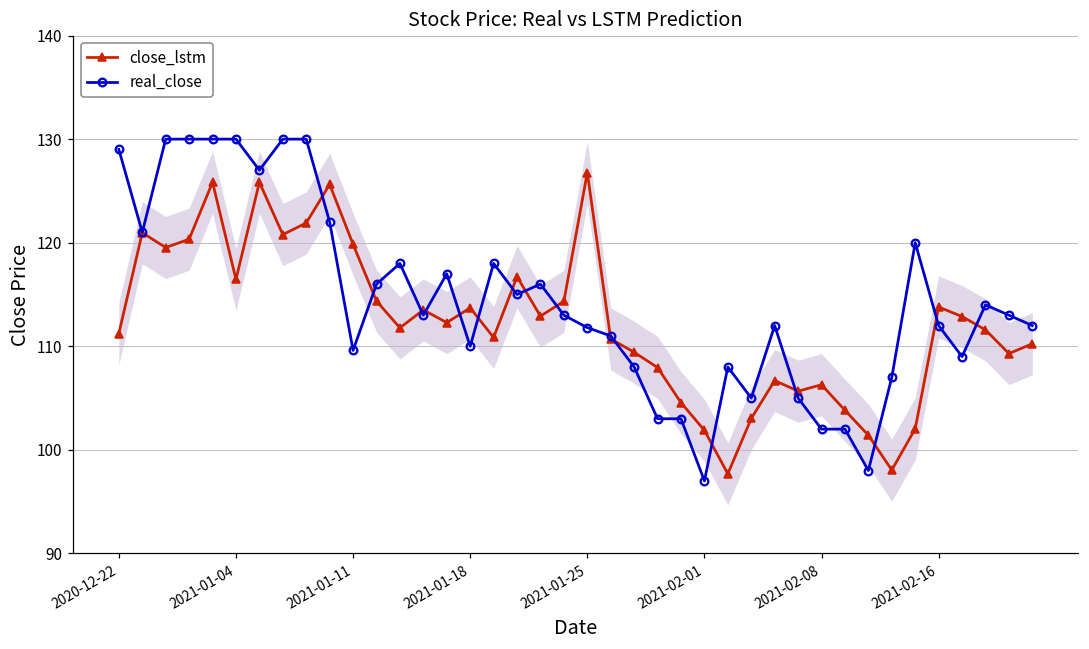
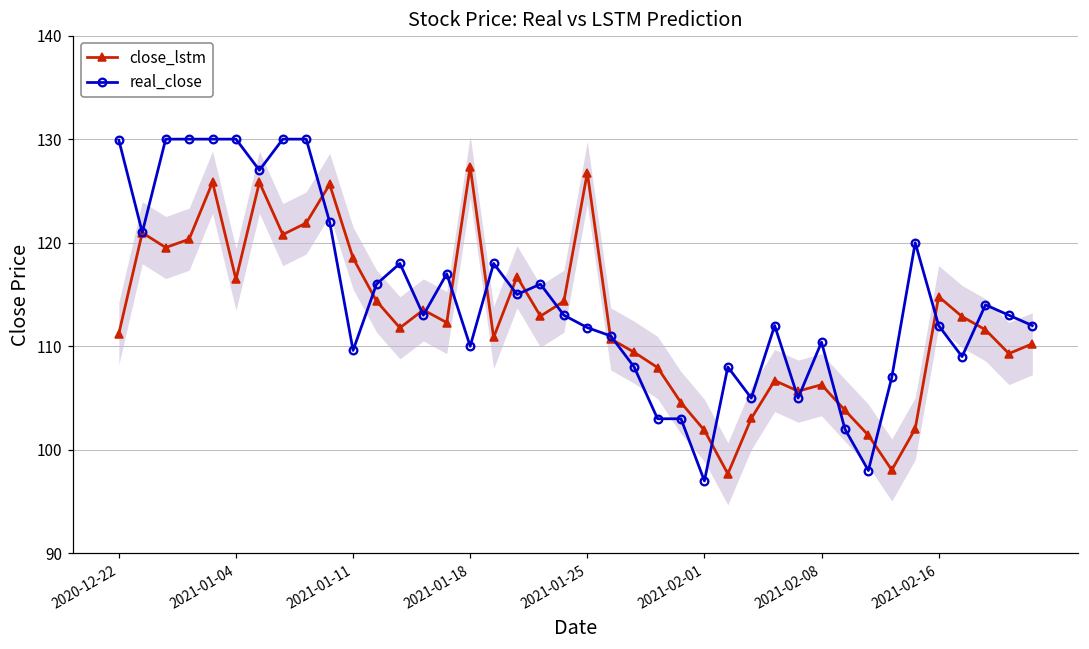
real_close, 2020-12-22: 129 -> 130
close_lstm, 2021-01-11: 120 -> 119
close_lstm, 2021-01-18: 114 -> 127
real_close, 2021-02-08: 102 -> 110
close_lstm, 2021-02-16: 114 -> 115
